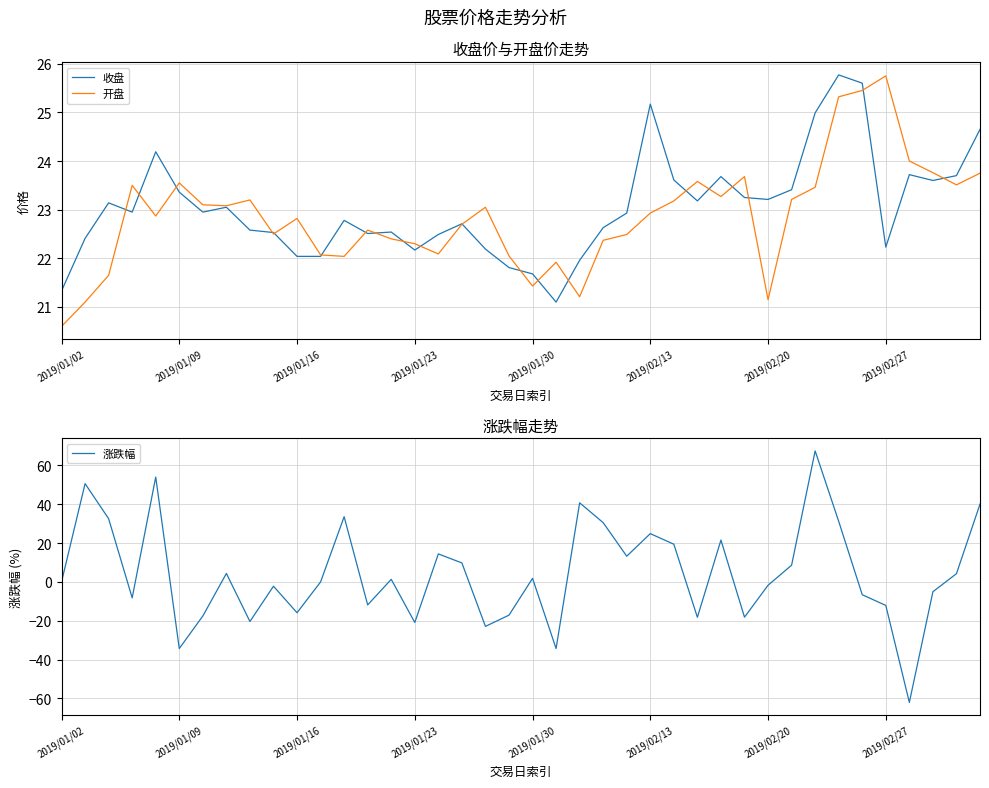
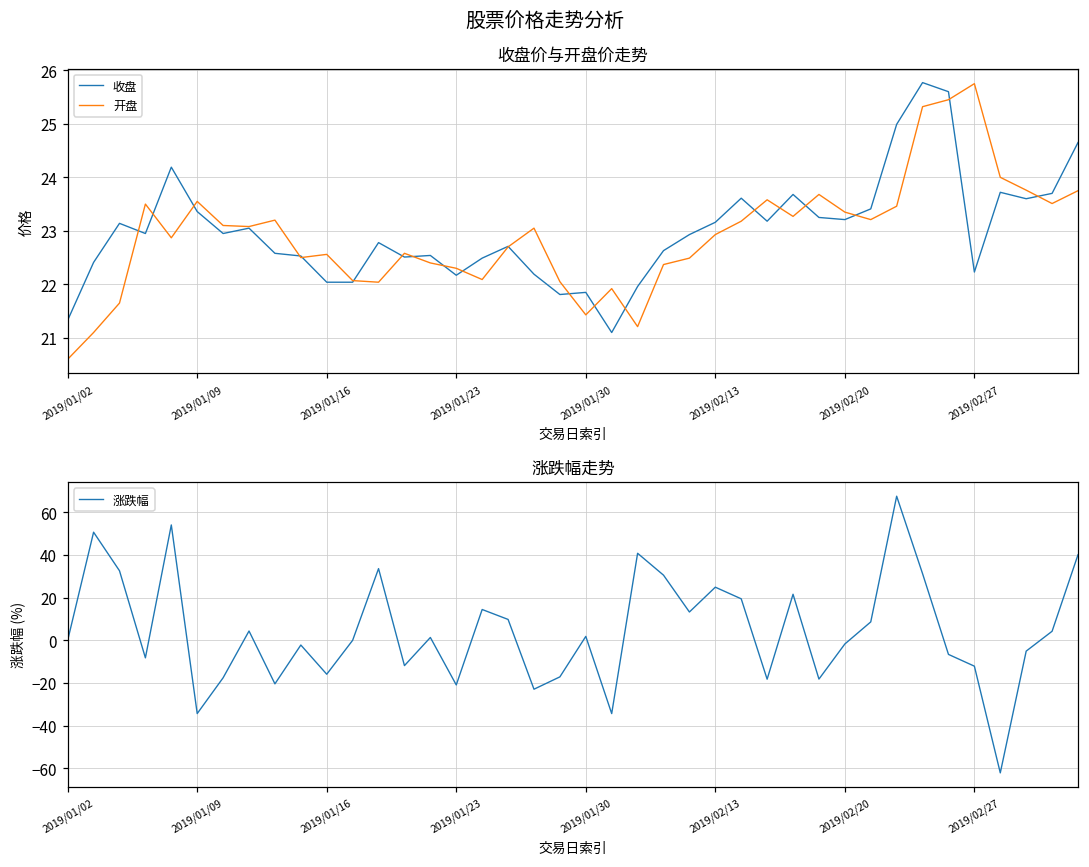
收盘价与开盘价走势, 开盘, 2019/01/16: 22.8 -> 22.6
收盘价与开盘价走势, 收盘, 2019/01/30: 21.7 -> 21.9
收盘价与开盘价走势, 收盘, 2019/02/13: 25.2 -> 23.2
收盘价与开盘价走势, 开盘, 2019/02/20: 21.2 -> 23.4
